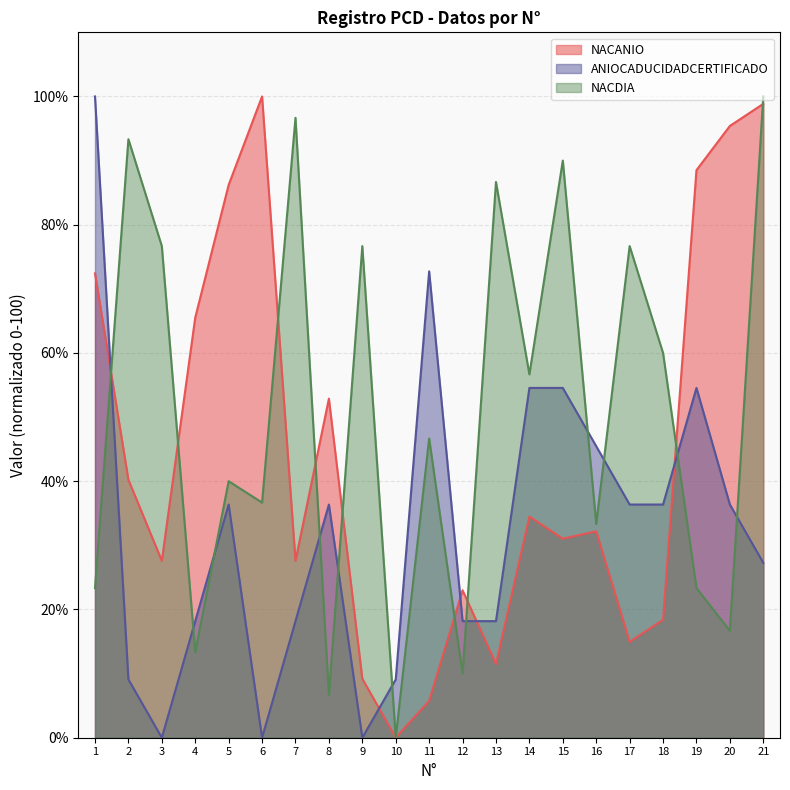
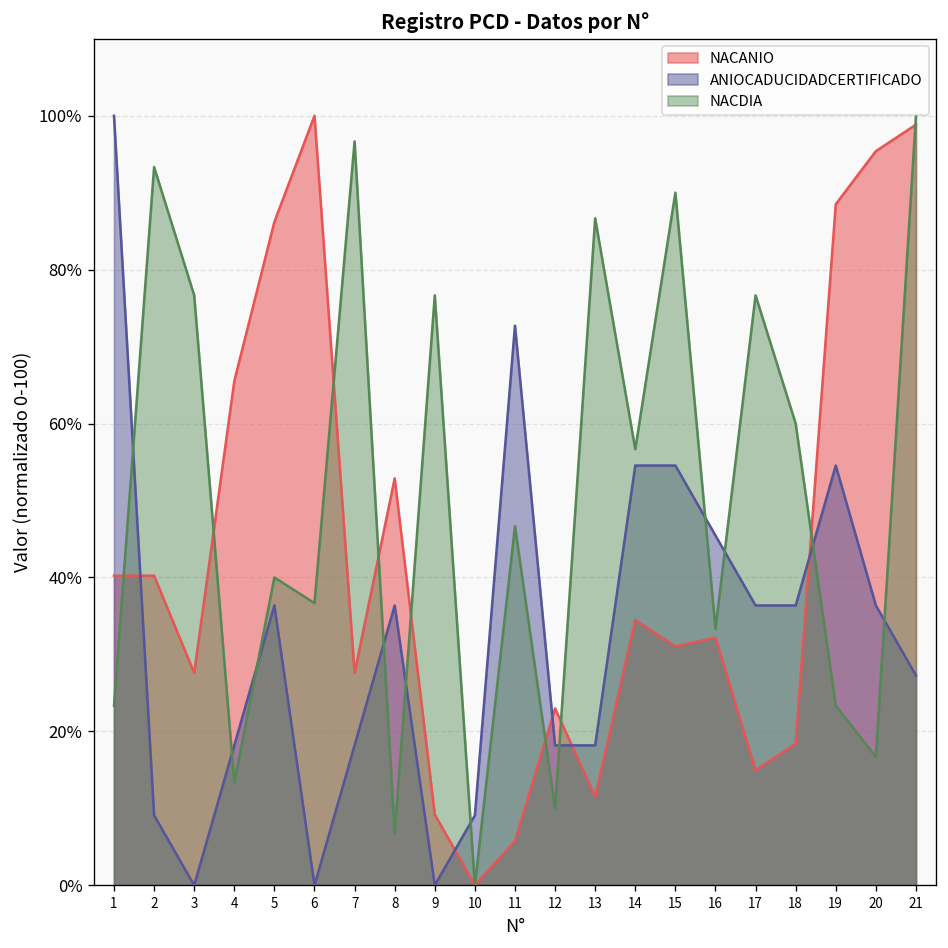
NACANIO, 1: 72% -> 40%
